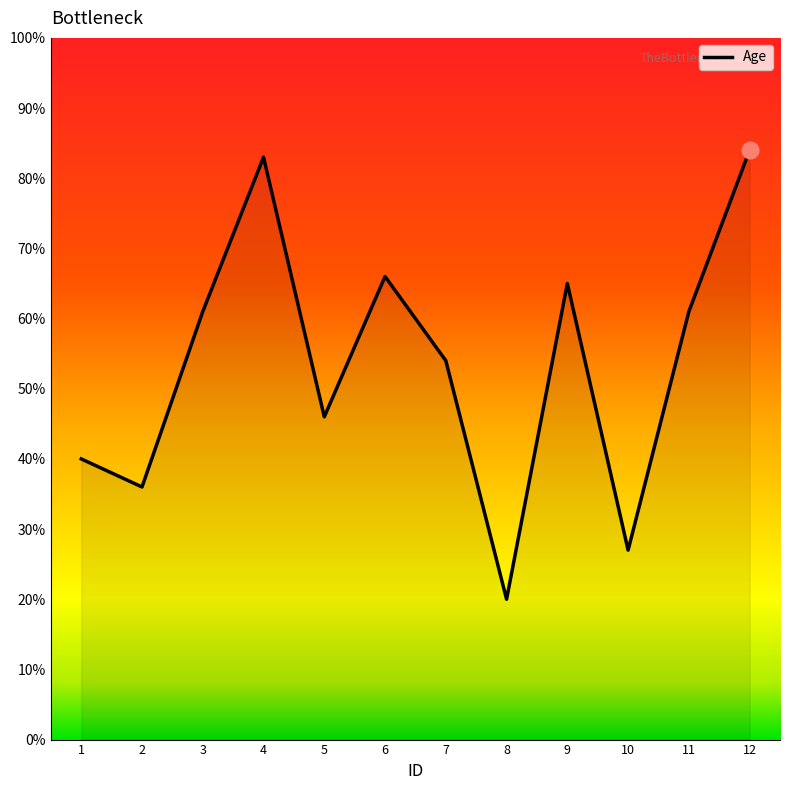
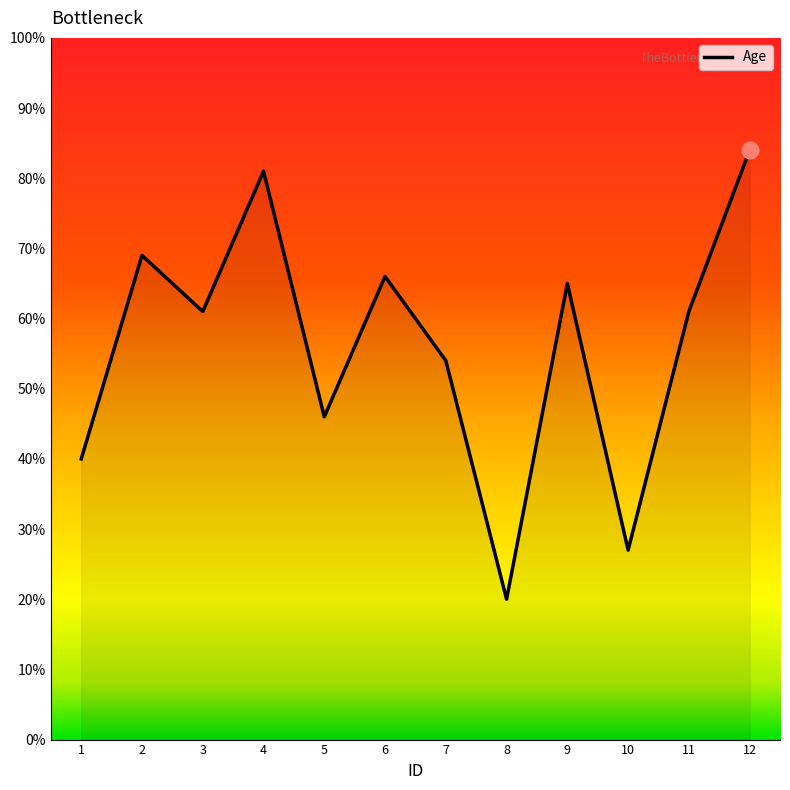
Age, 2: 36% -> 69%
Age, 4: 83% -> 81%
